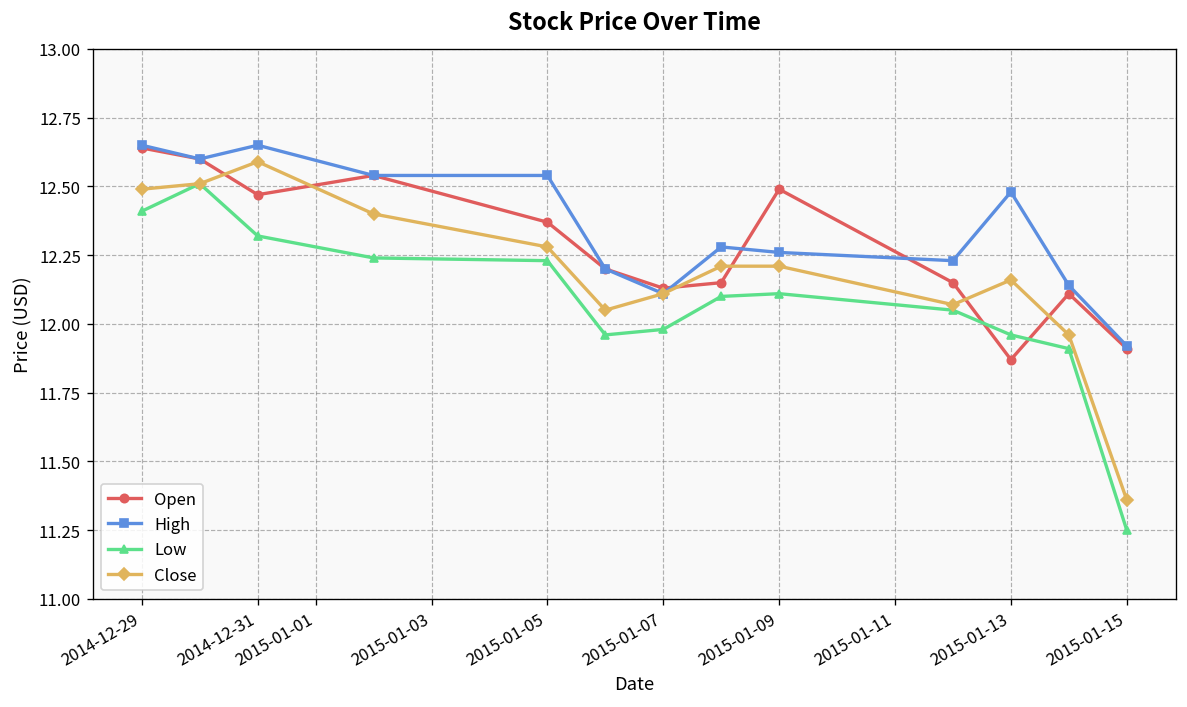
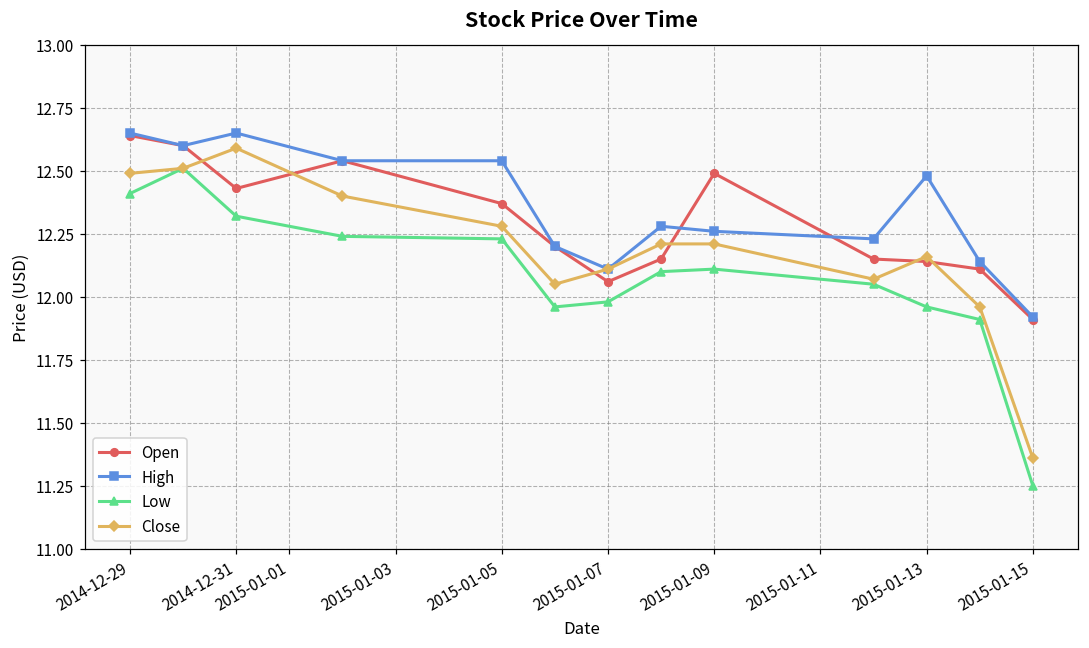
Open, 2014-12-31: 12.47 -> 12.43
Open, 2015-01-07: 12.13 -> 12.06
Open, 2015-01-13: 11.87 -> 12.14
